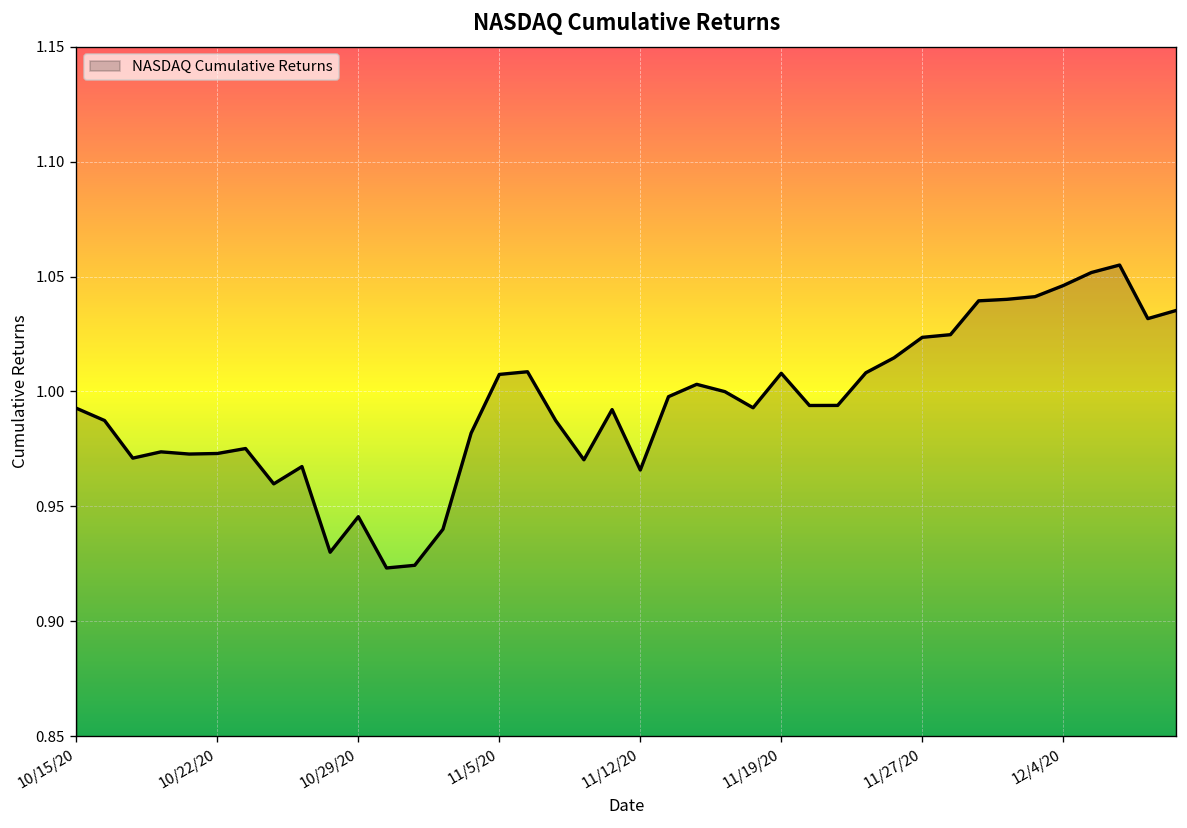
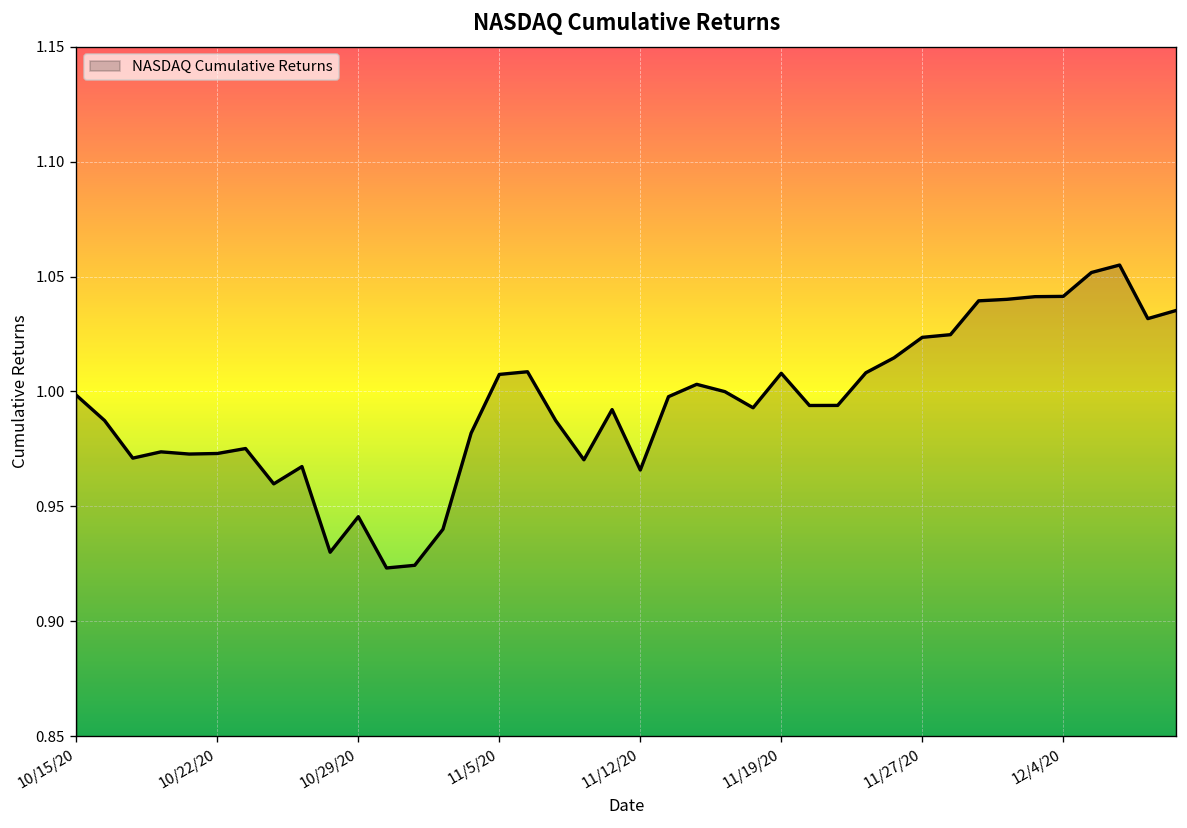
10/15/20: 0.993 -> 0.998
12/4/20: 1.046 -> 1.041
